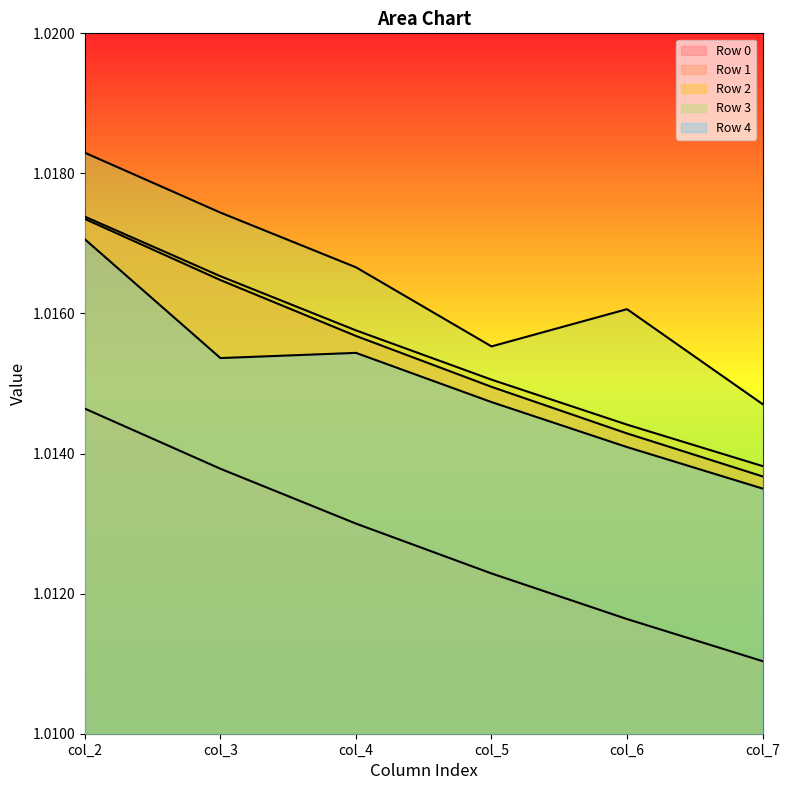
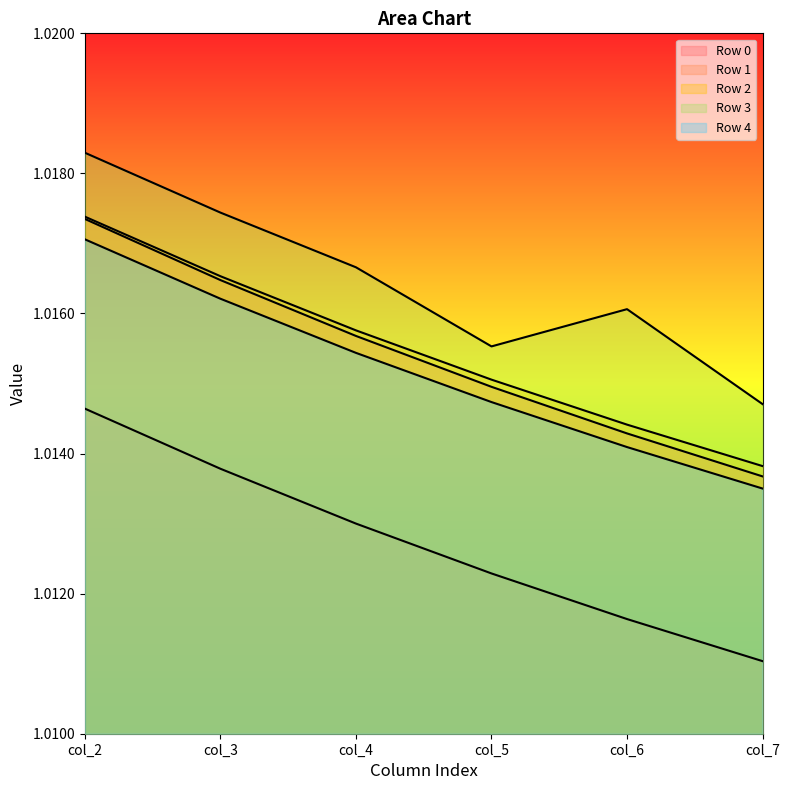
Row 4, col_3: 1.0154 -> 1.0162
